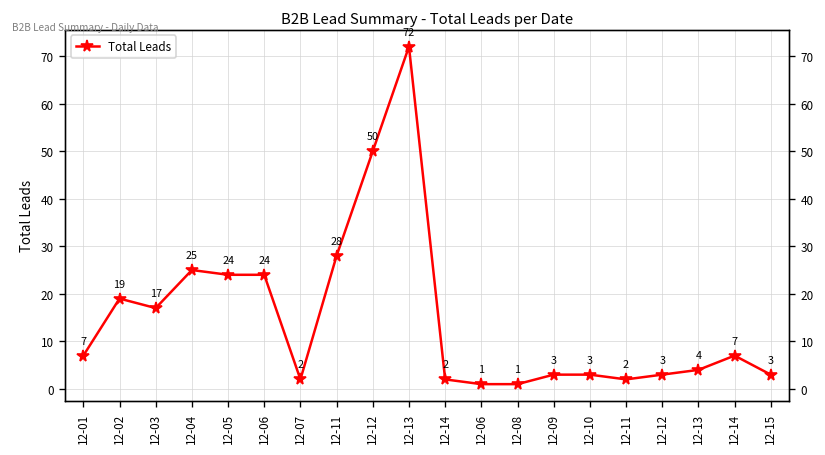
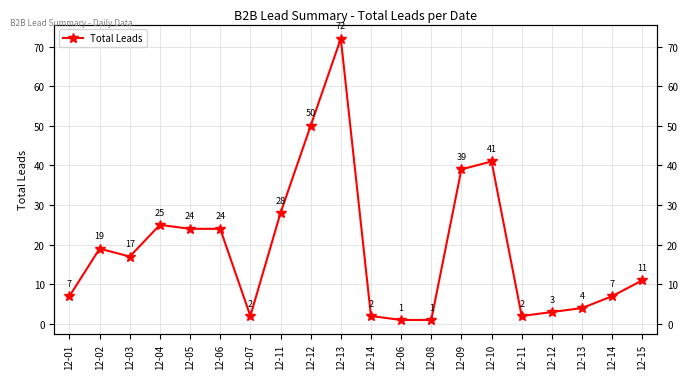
12-09: 3 -> 39
12-10: 3 -> 41
12-15: 3 -> 11
